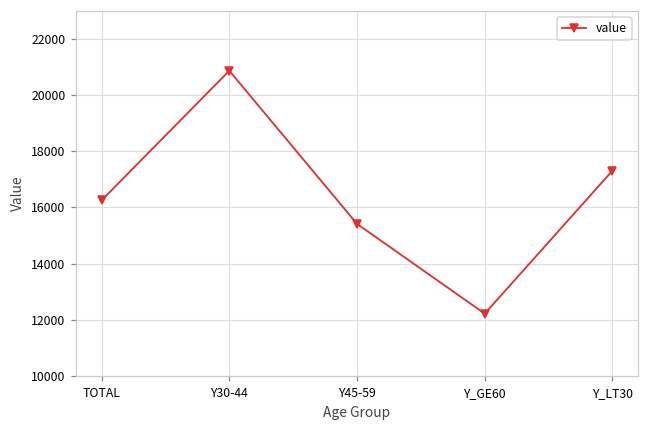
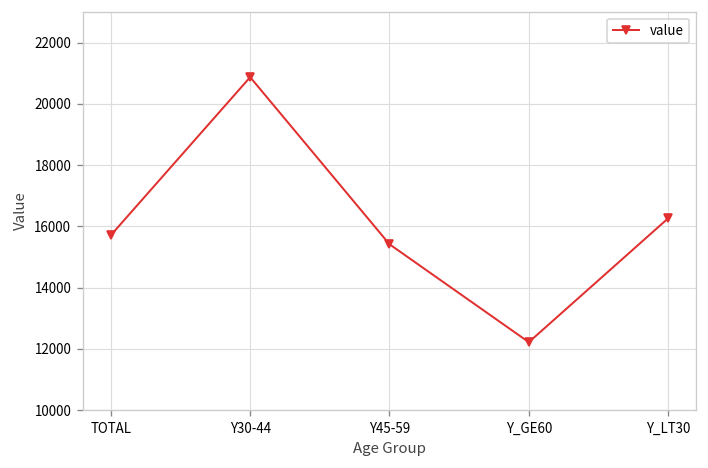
TOTAL: 16300 -> 15700
Y_LT30: 17300 -> 16300
